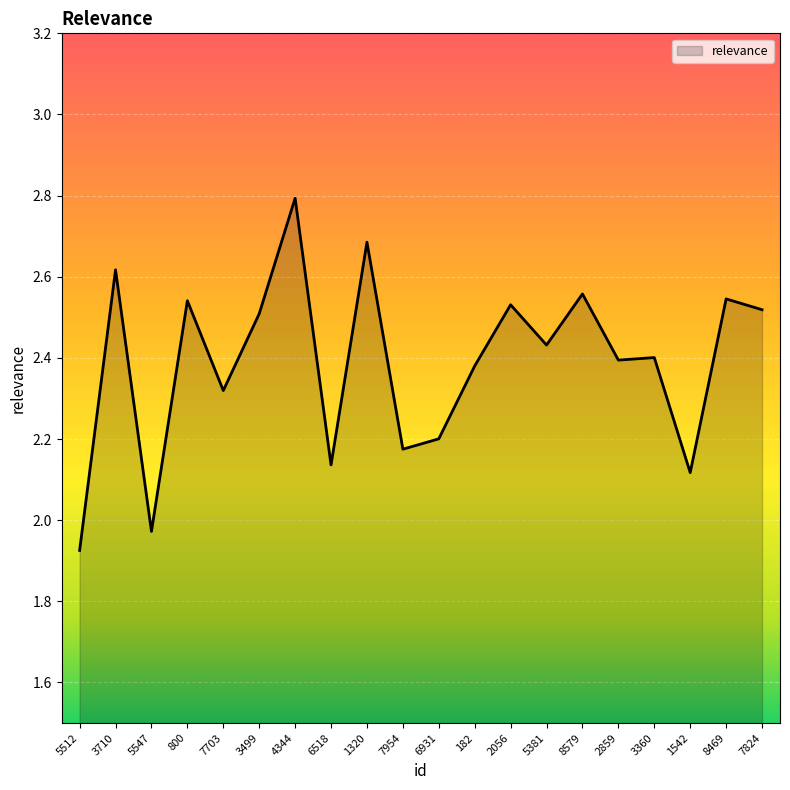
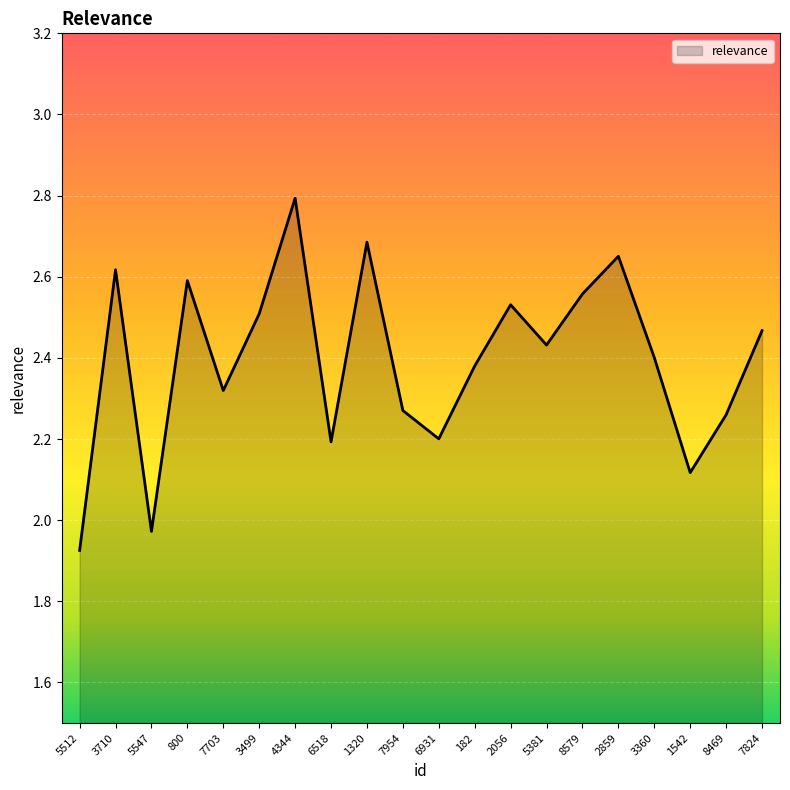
800: 2.54 -> 2.59
6518: 2.14 -> 2.19
7954: 2.18 -> 2.27
2859: 2.39 -> 2.65
8469: 2.55 -> 2.26
7824: 2.52 -> 2.47
